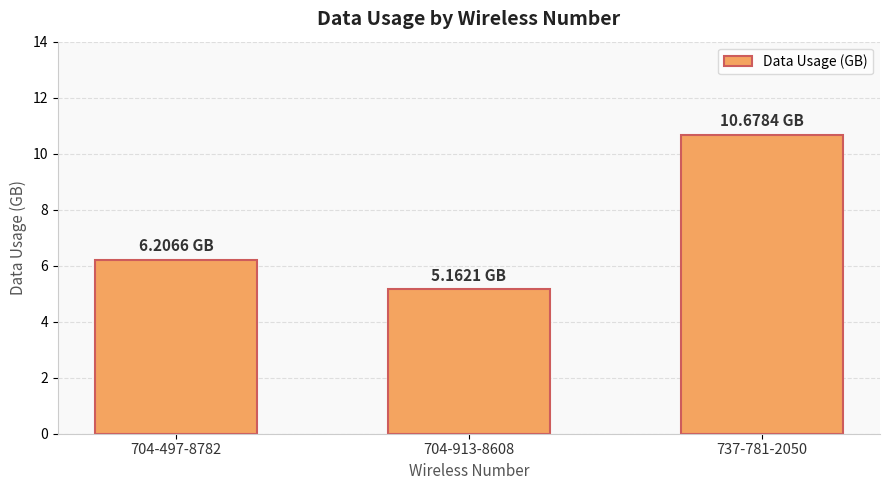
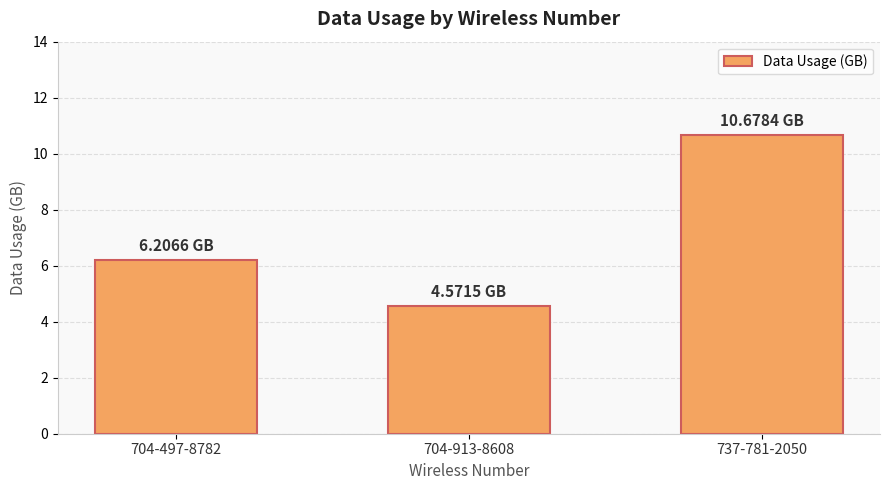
704-913-8608: 5.1621 -> 4.5715
